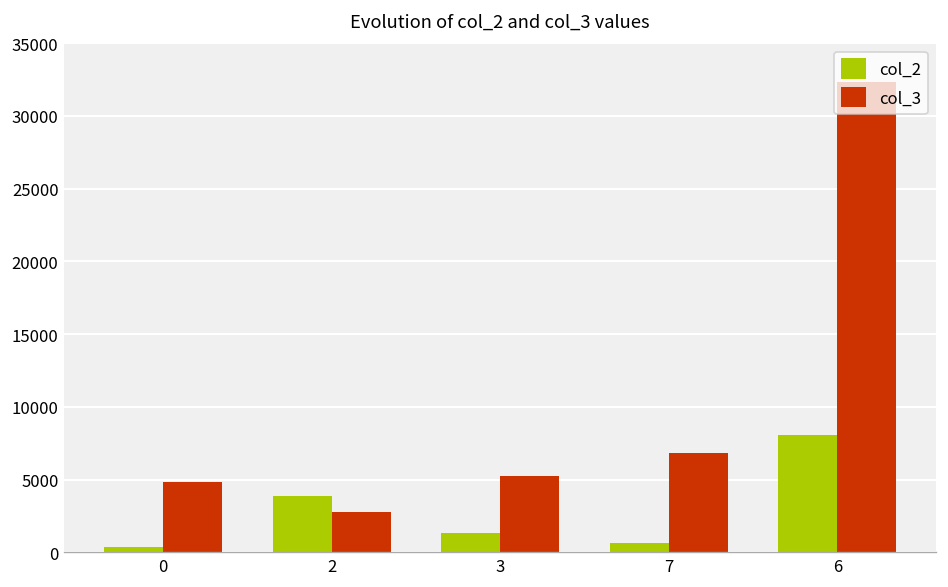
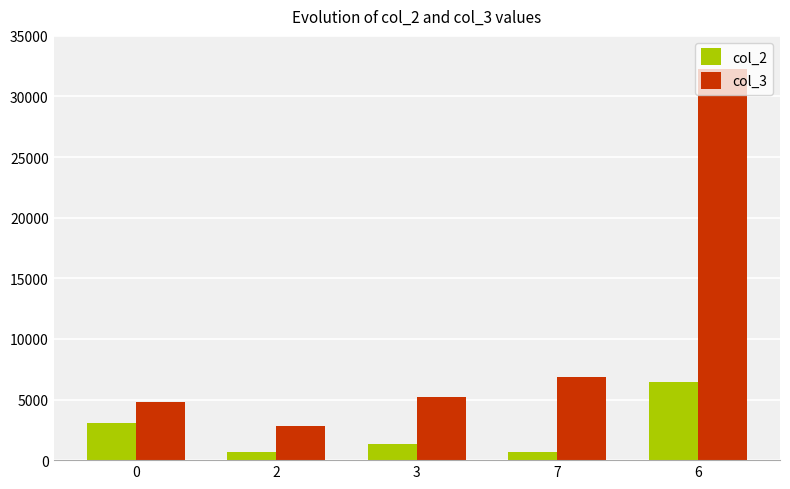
col_2, 0: 400 -> 3000
col_2, 2: 3900 -> 600
col_2, 6: 8100 -> 6400
